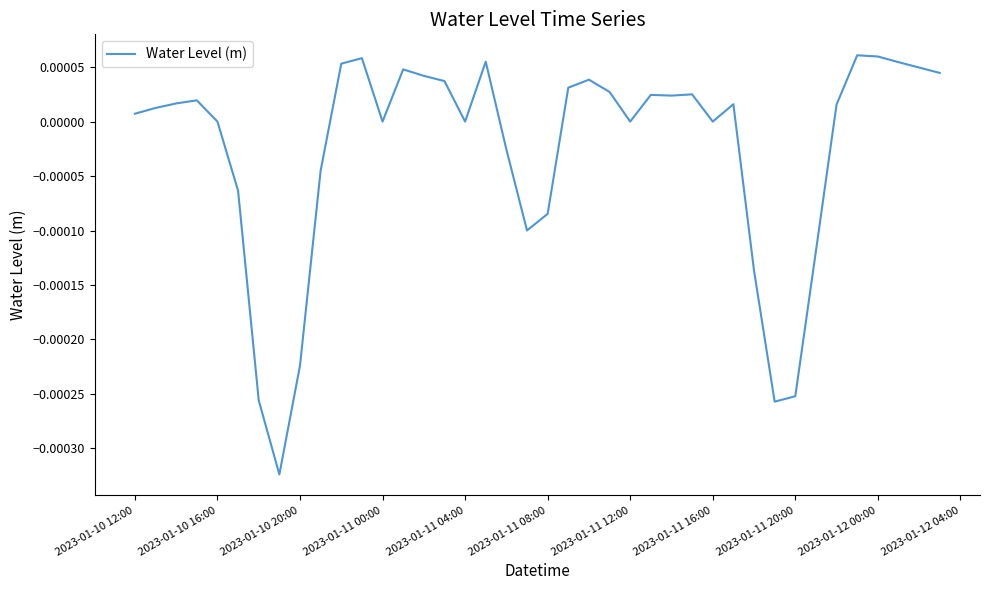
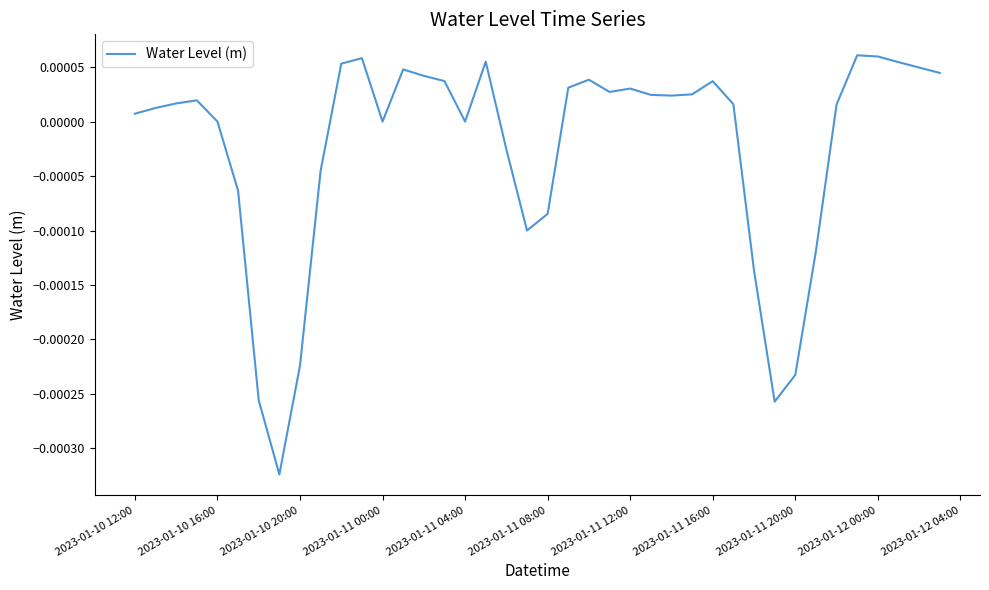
2023-01-11 12:00: 0.00000 -> 0.00003
2023-01-11 16:00: 0.00000 -> 0.00004
2023-01-11 20:00: -0.000252 -> -0.000233
